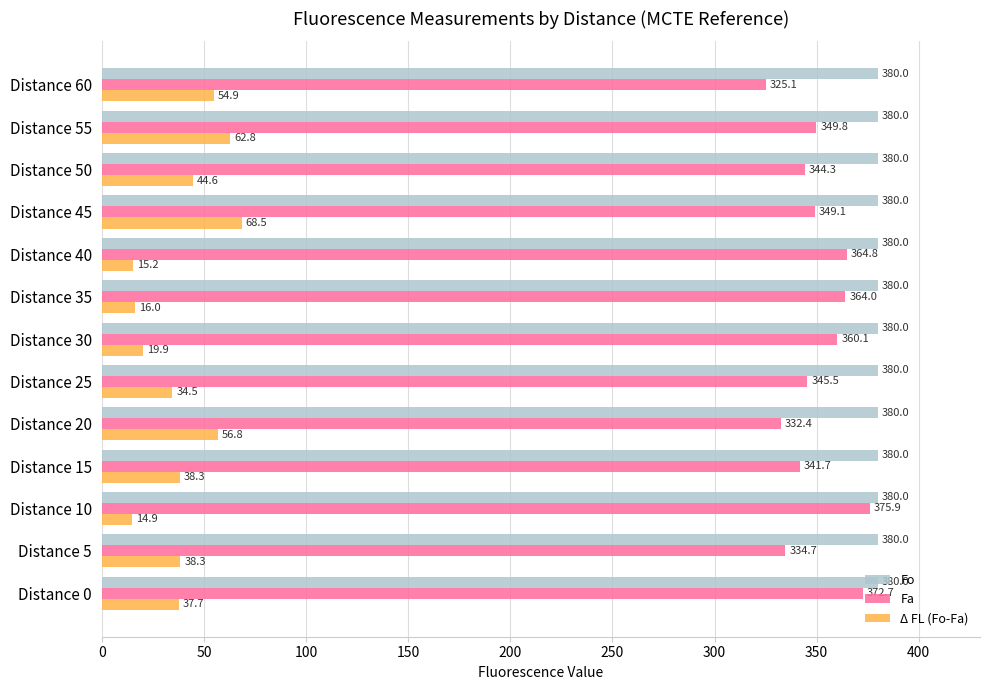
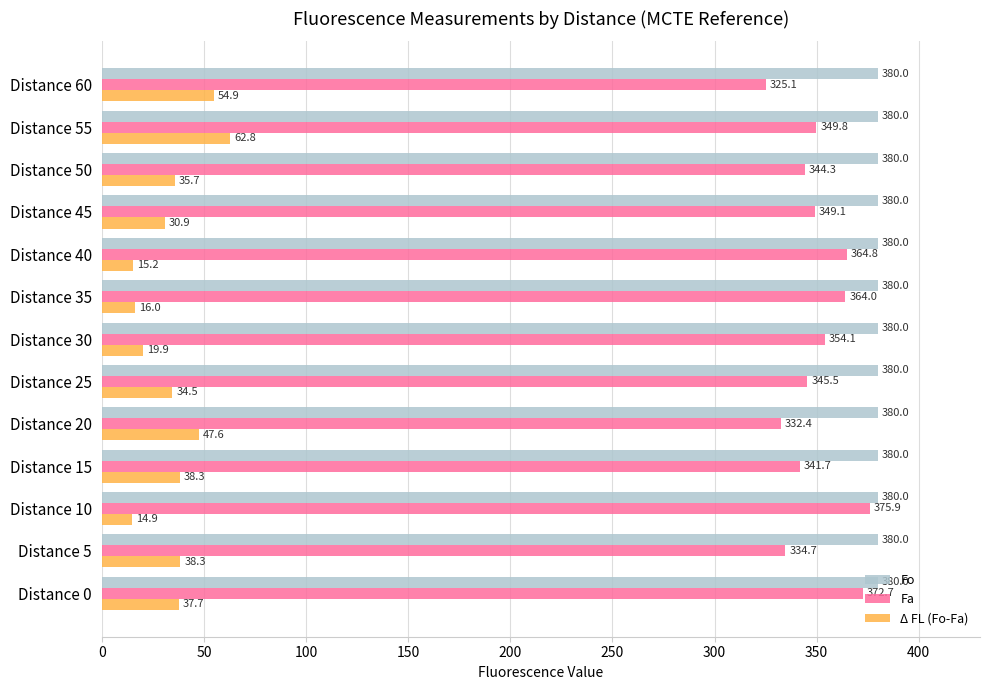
Δ FL (Fo-Fa), Distance 50: 44.6 -> 35.7
Δ FL (Fo-Fa), Distance 45: 68.5 -> 30.9
Fa, Distance 30: 360.1 -> 354.1
Δ FL (Fo-Fa), Distance 20: 56.8 -> 47.6
